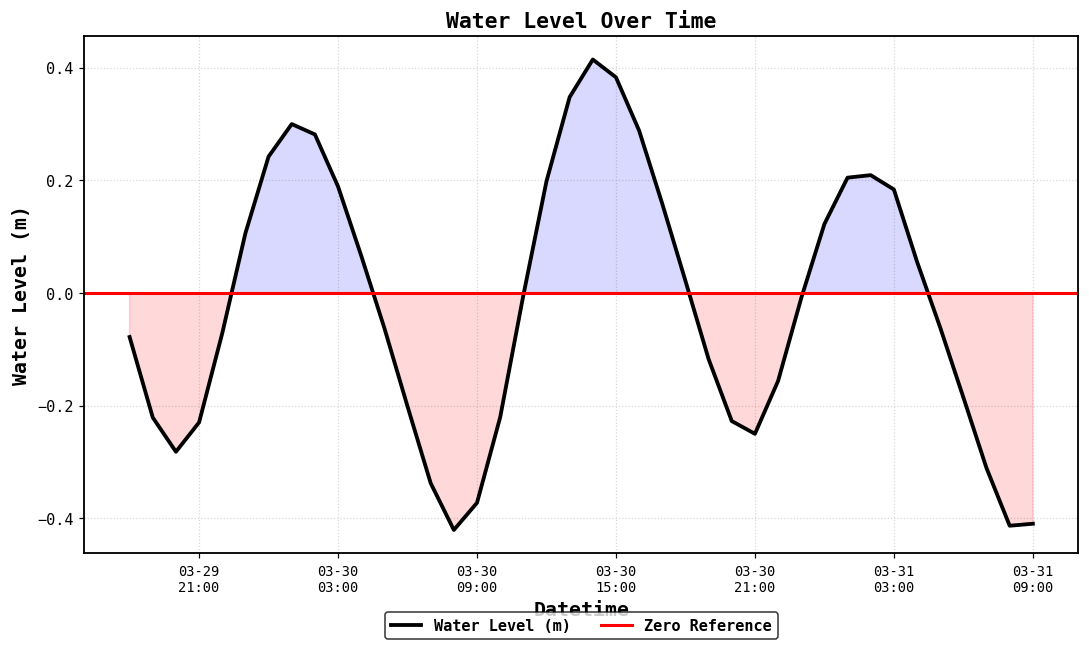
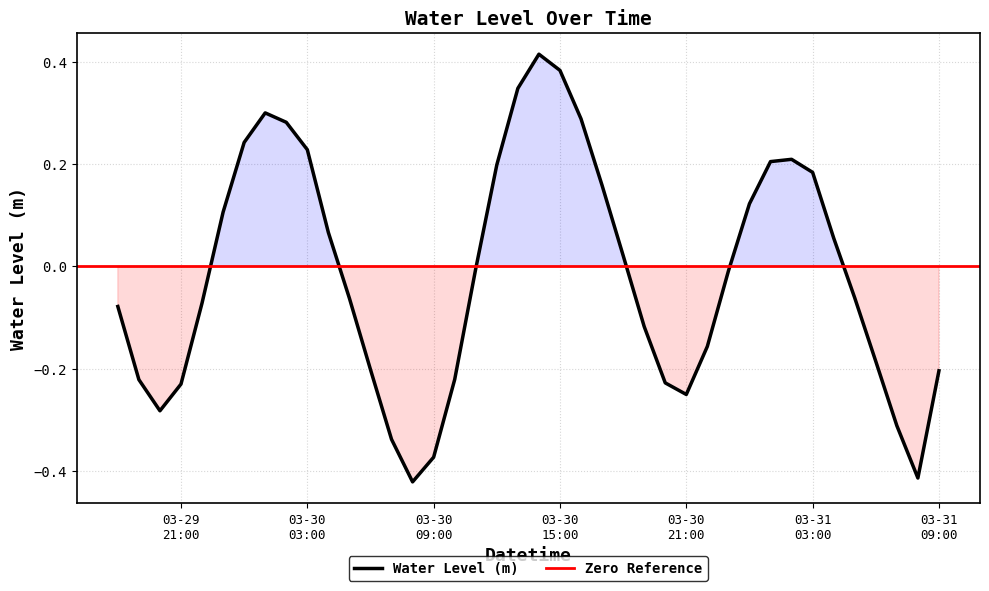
03-30 03:00: 0.19 -> 0.23
03-31 09:00: -0.41 -> -0.20
